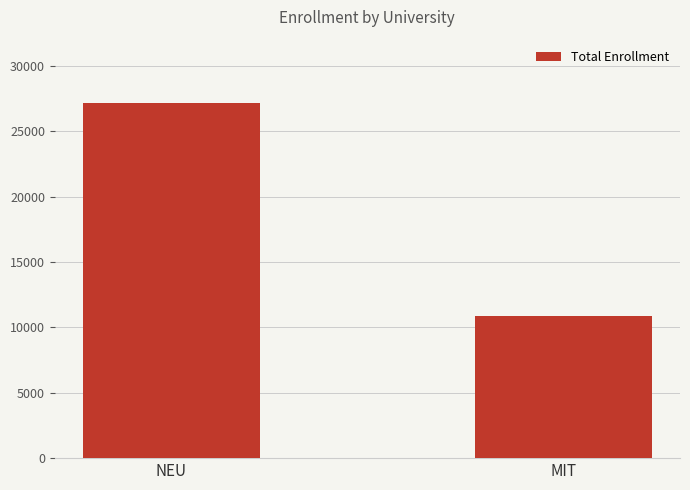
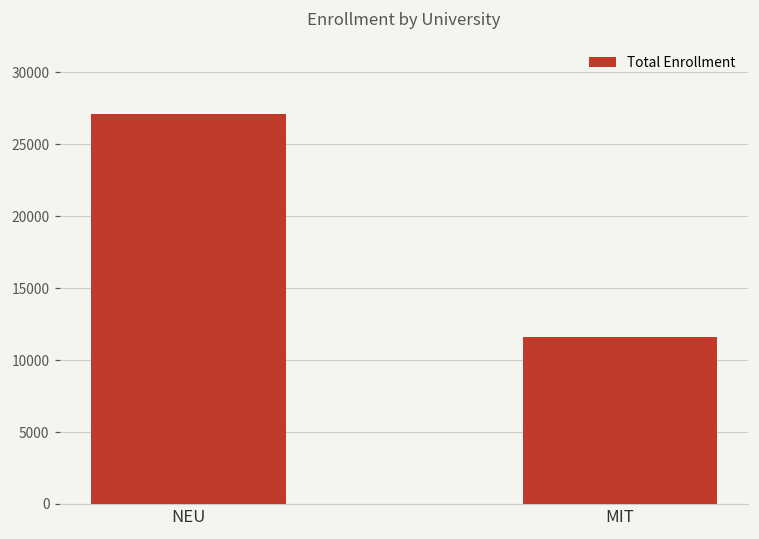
MIT: 10900 -> 11600
